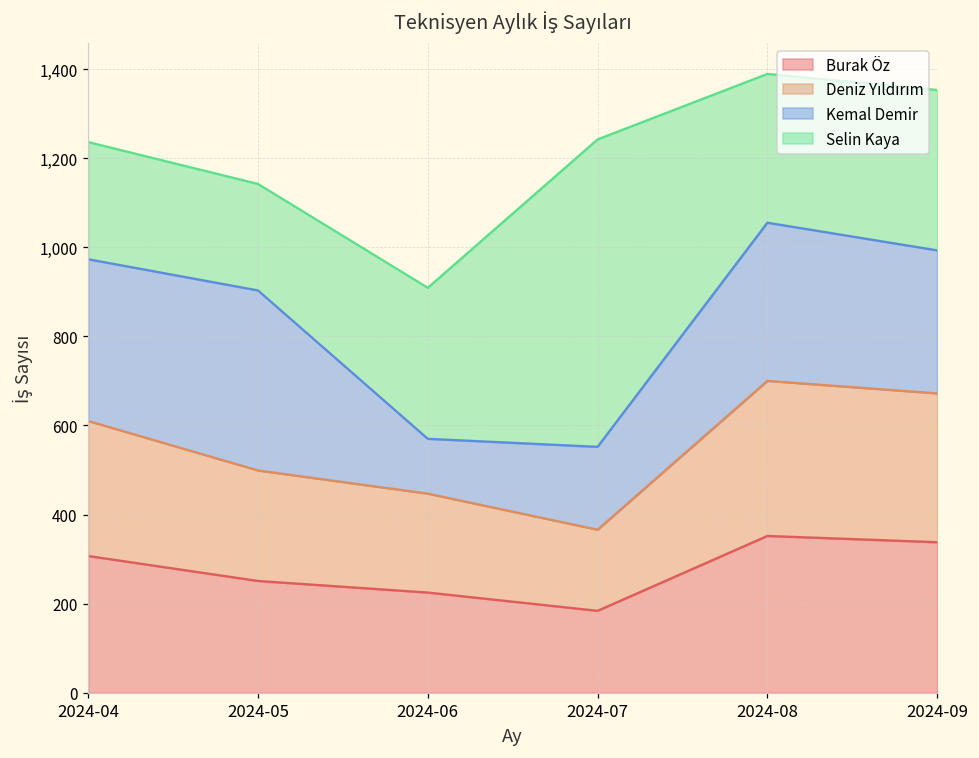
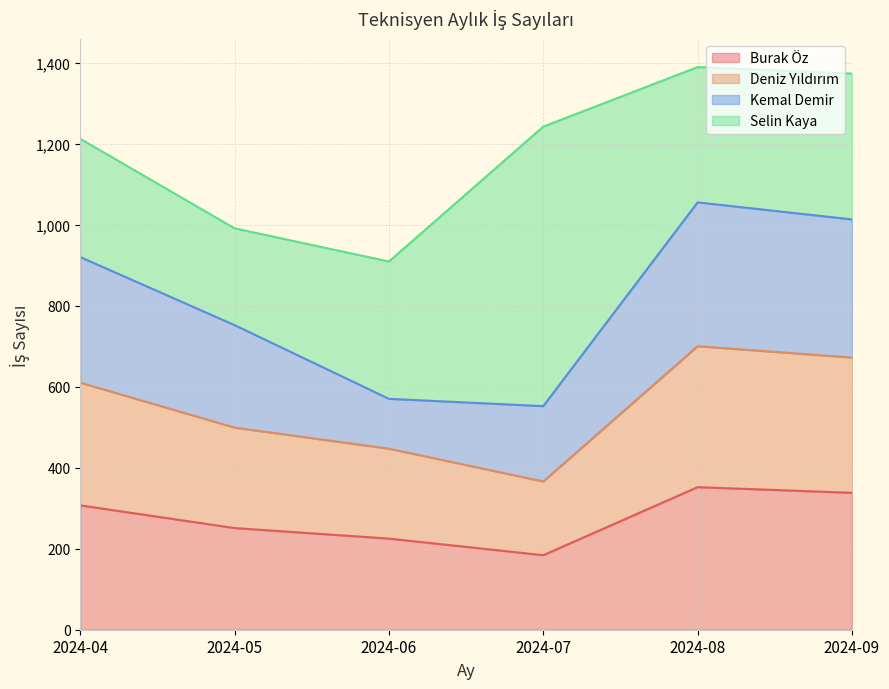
Kemal Demir, 2024-04: 360 -> 310
Selin Kaya, 2024-04: 260 -> 290
Kemal Demir, 2024-05: 400 -> 250
Kemal Demir, 2024-09: 320 -> 340
